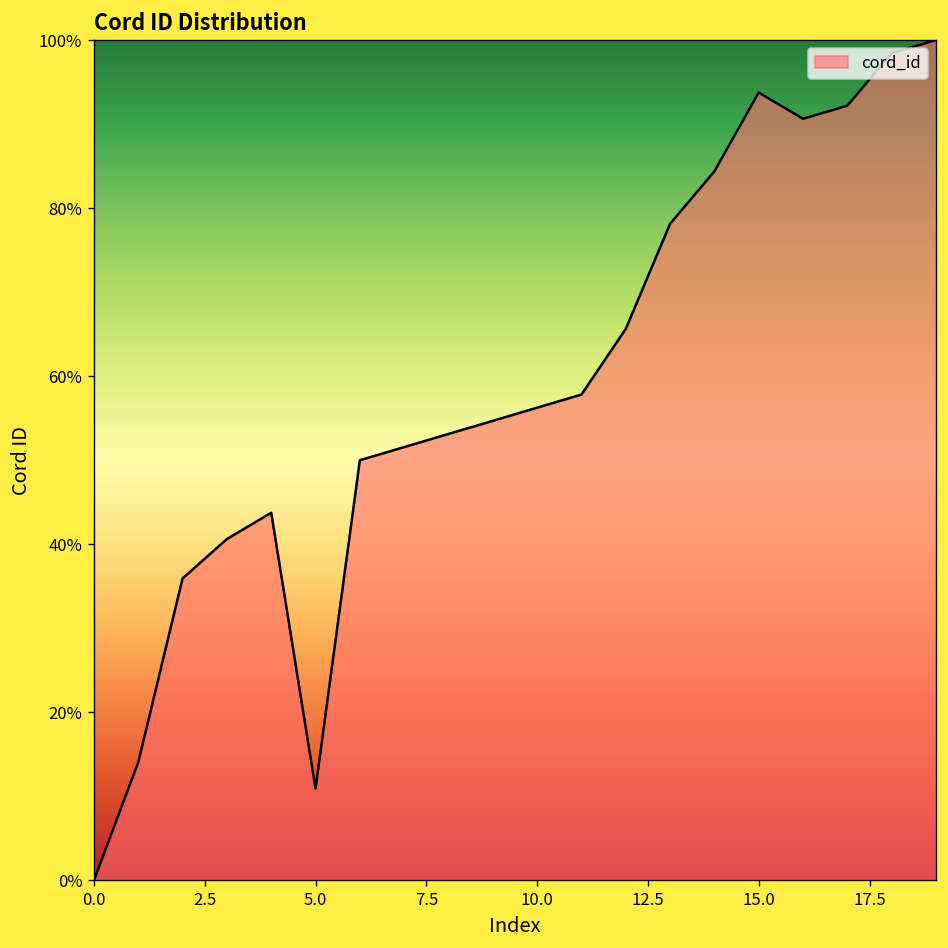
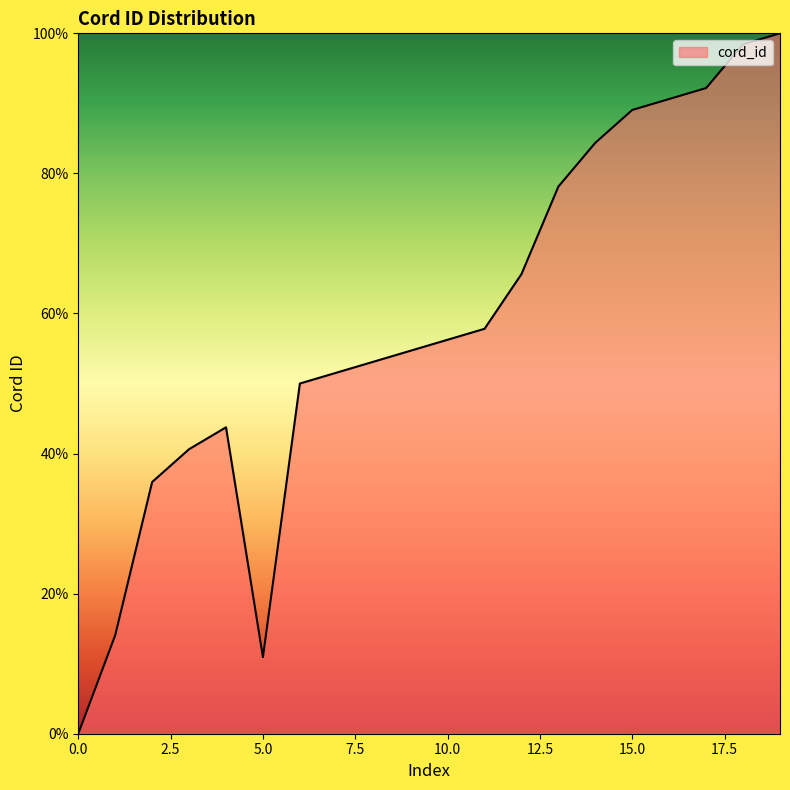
15.0: 94% -> 89%
